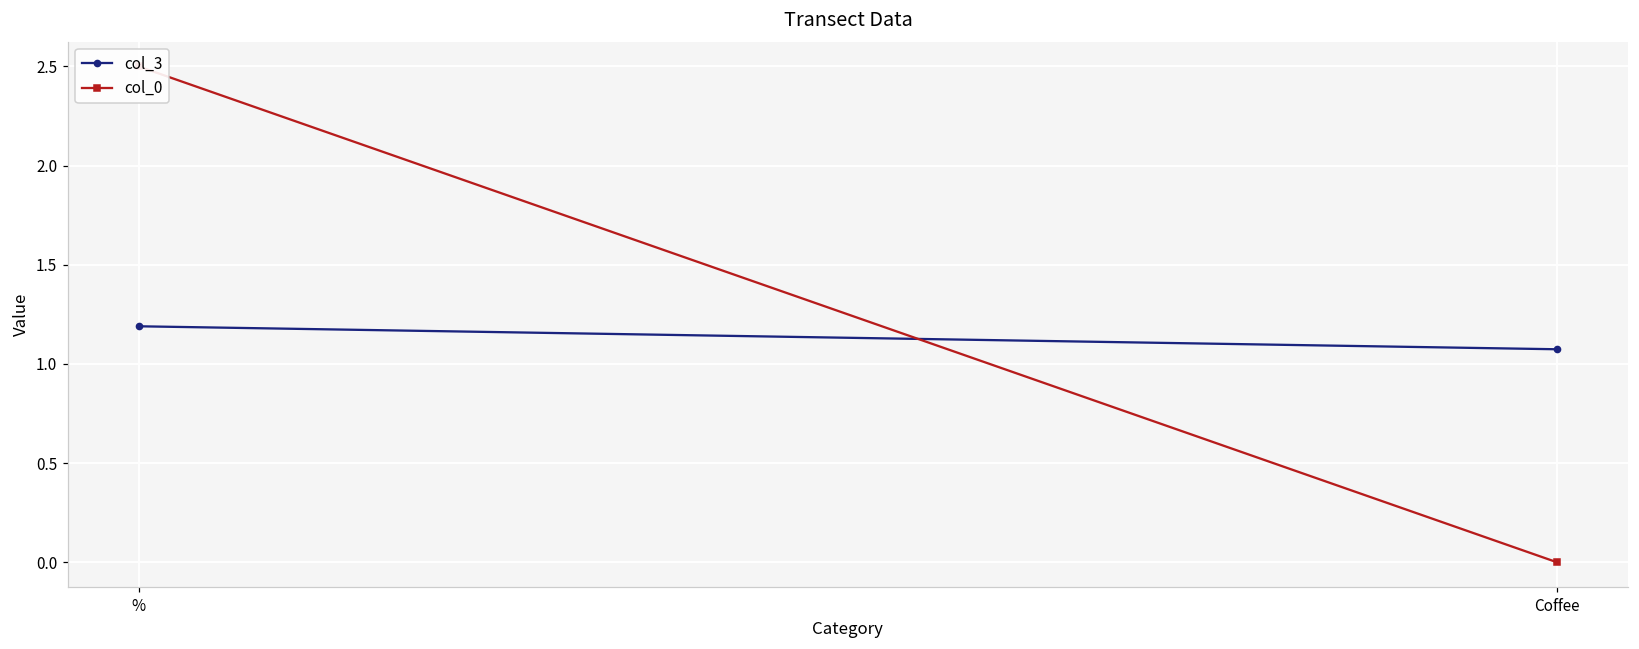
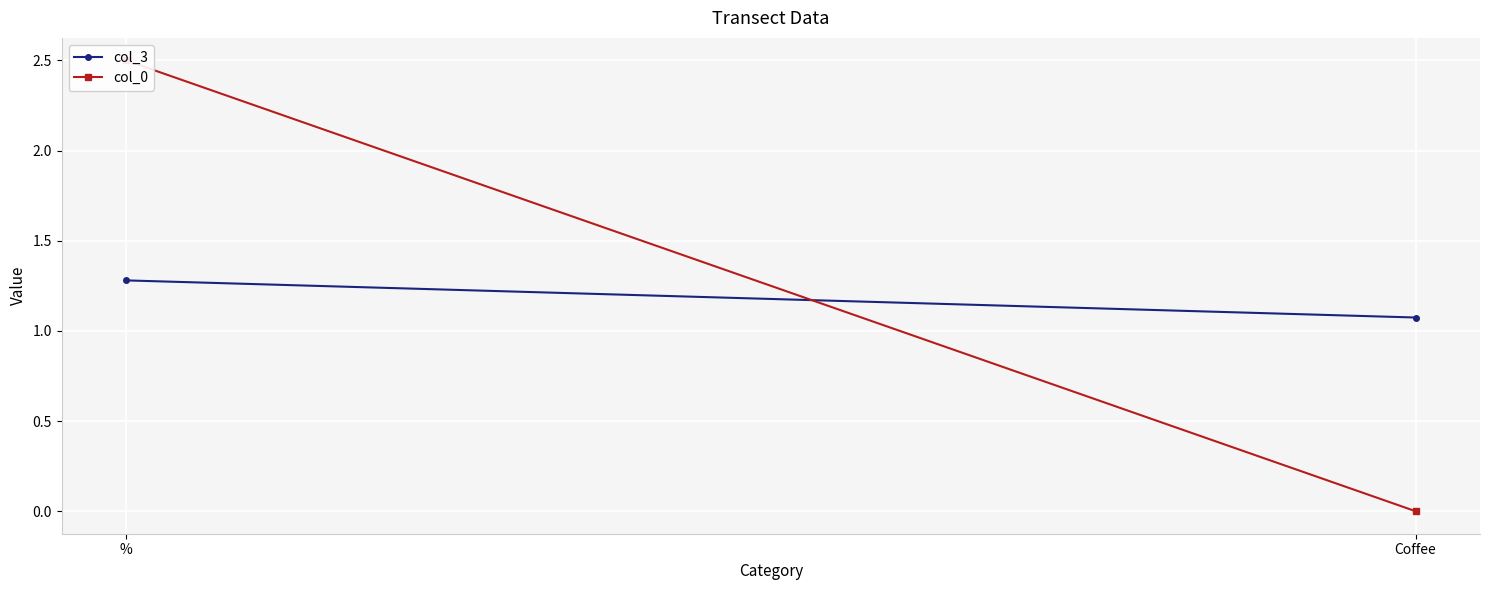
col_3, %: 1.19 -> 1.28
